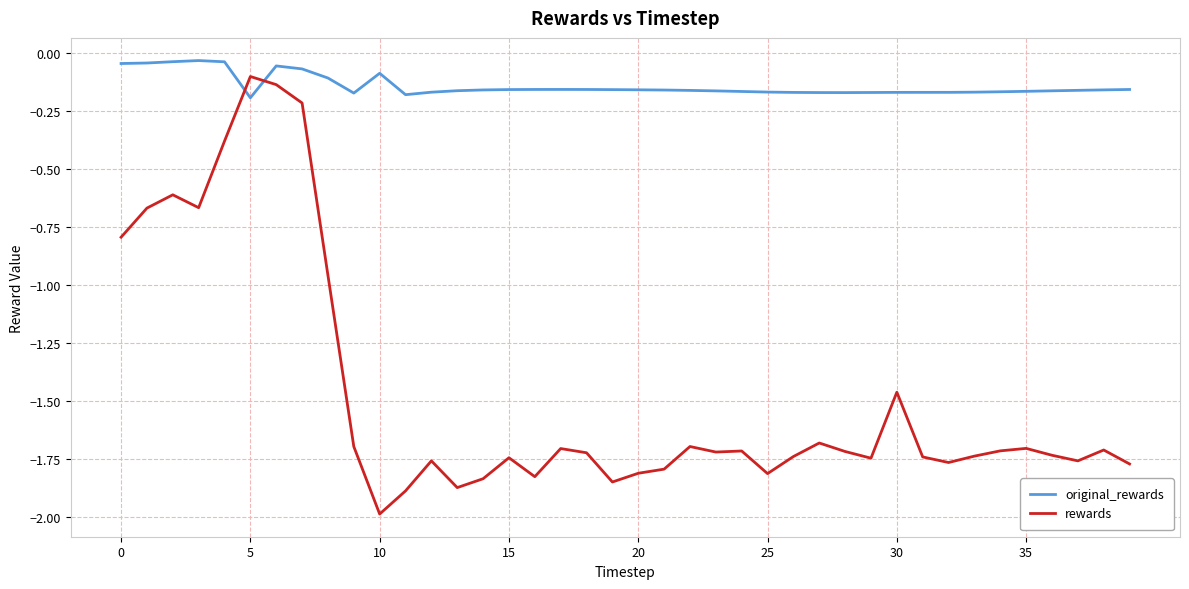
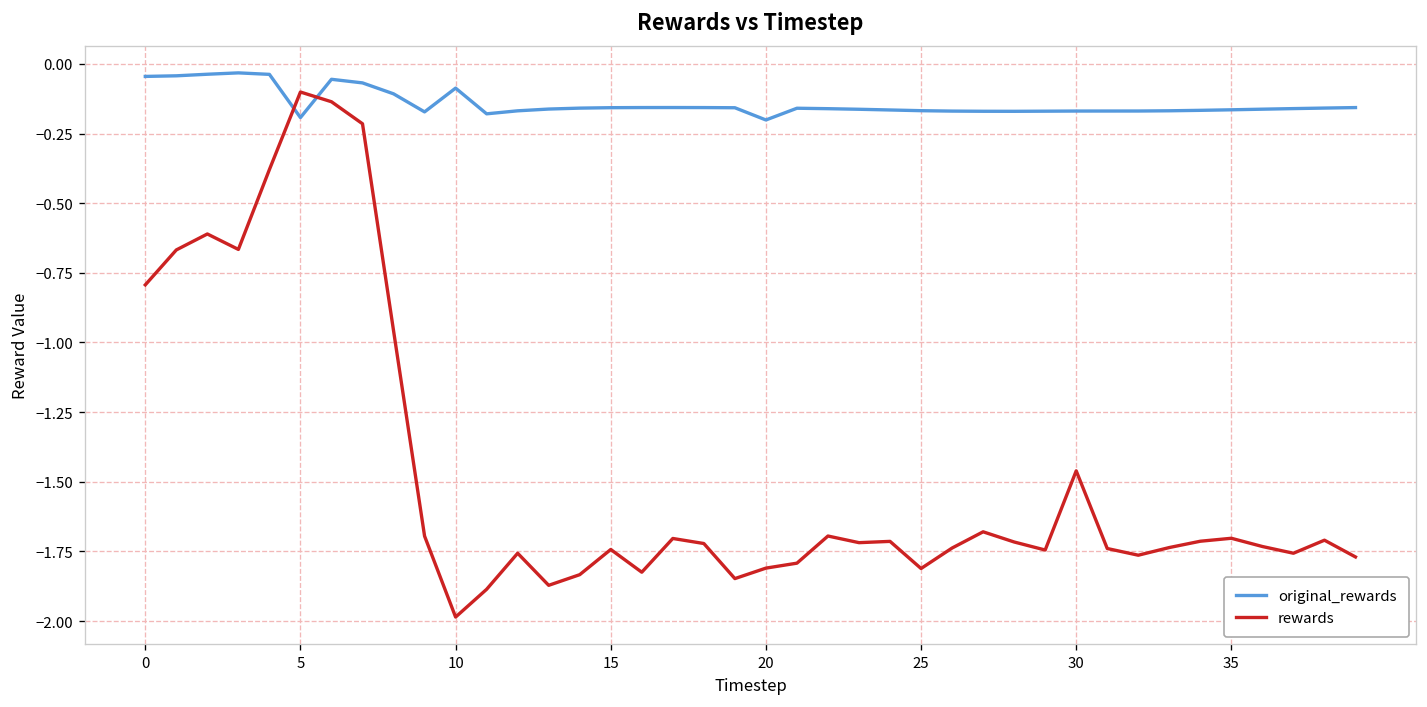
original_rewards, 20: -0.16 -> -0.20
